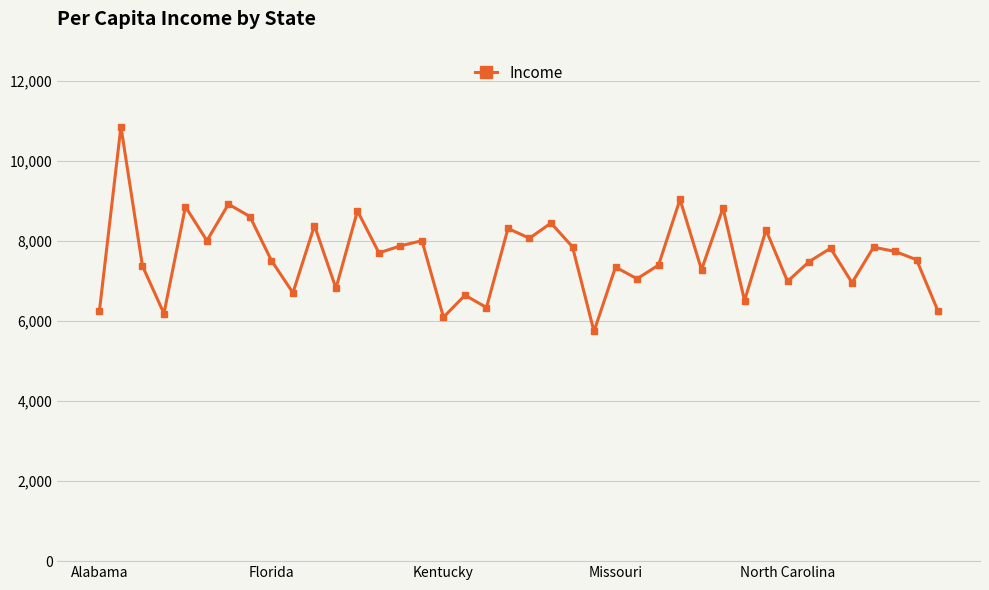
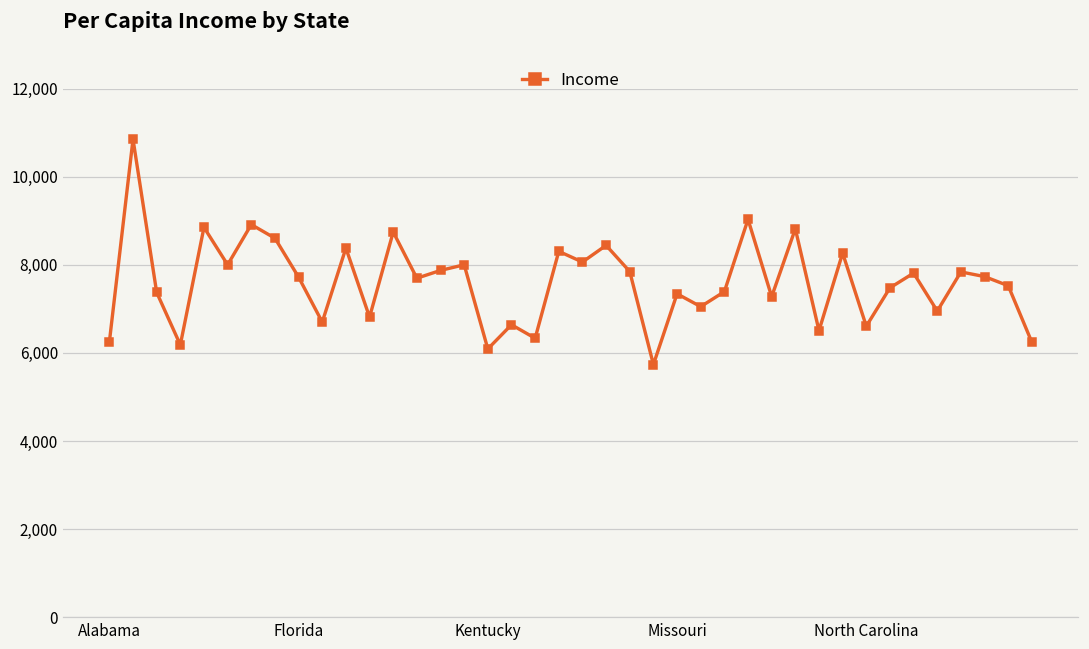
Florida: 7,500 -> 7,700
North Carolina: 7,000 -> 6,600
